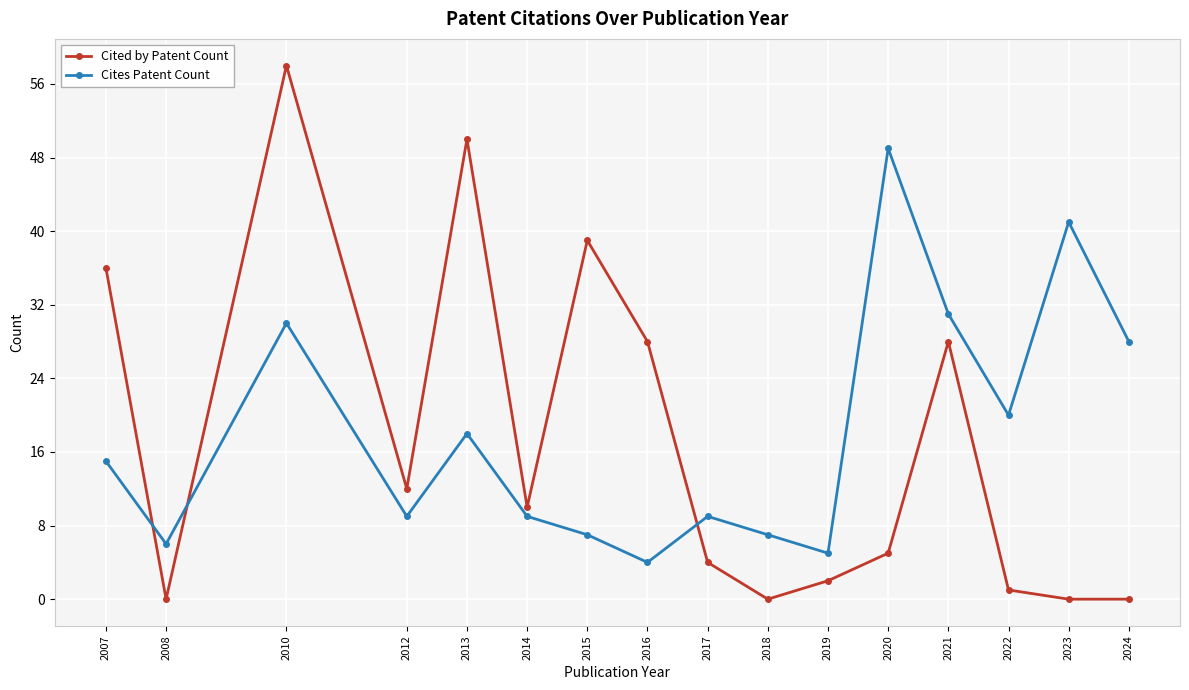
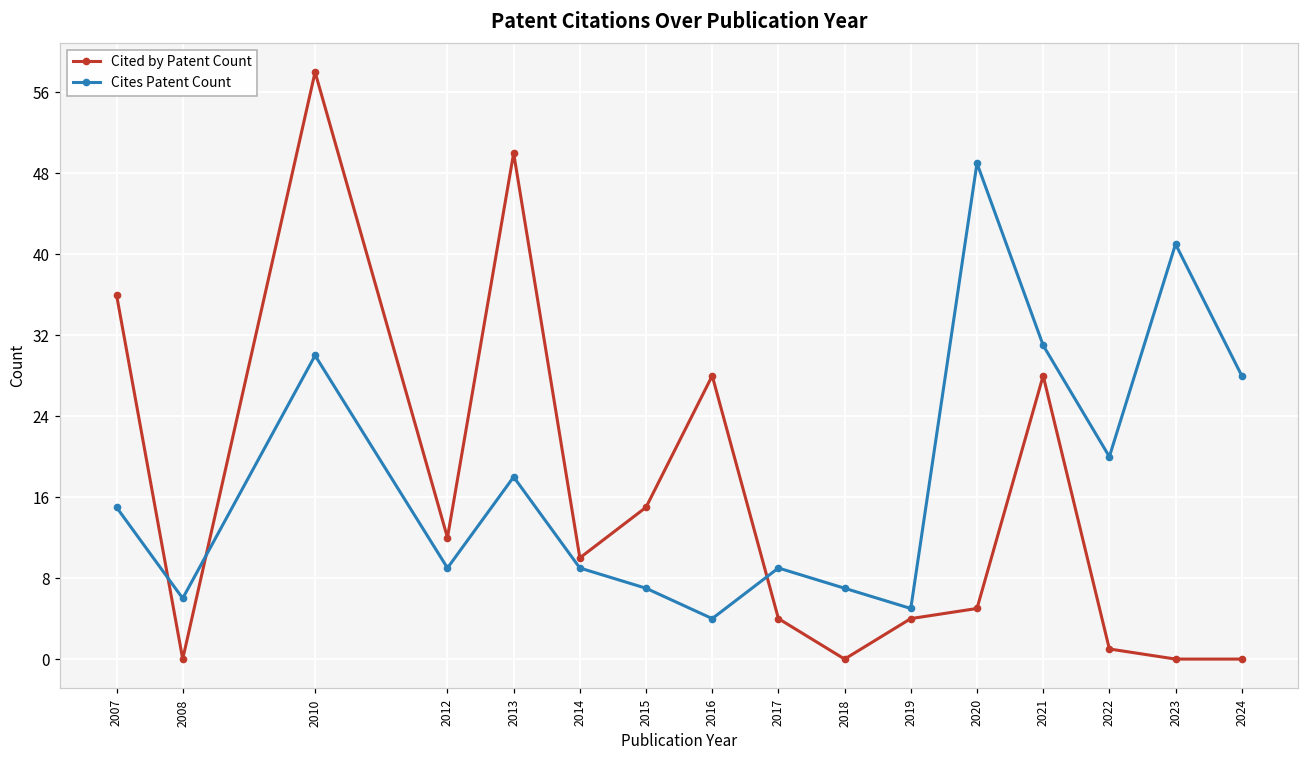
Cited by Patent Count, 2015: 39 -> 15
Cited by Patent Count, 2019: 2 -> 4
